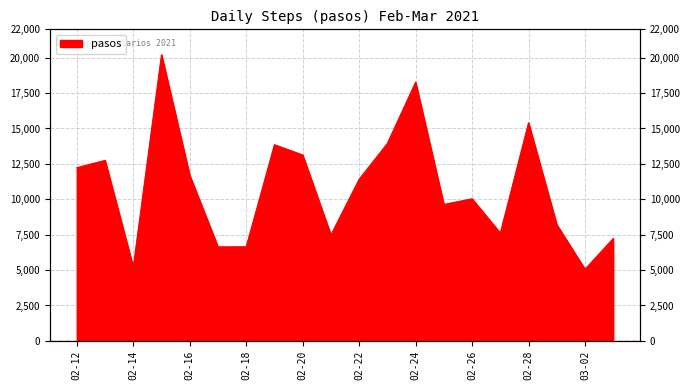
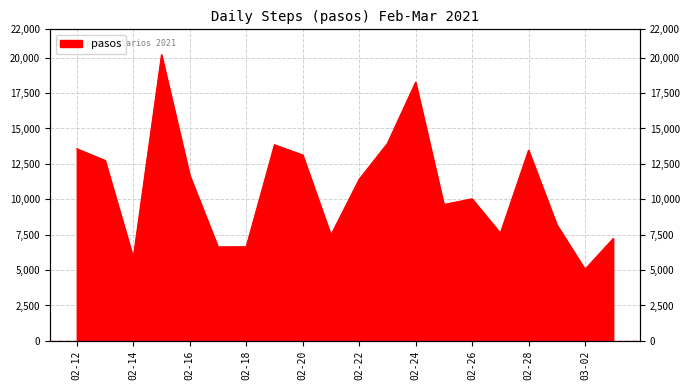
02-12: 12,200 -> 13,600
02-14: 5,200 -> 5,900
02-28: 15,400 -> 13,500
